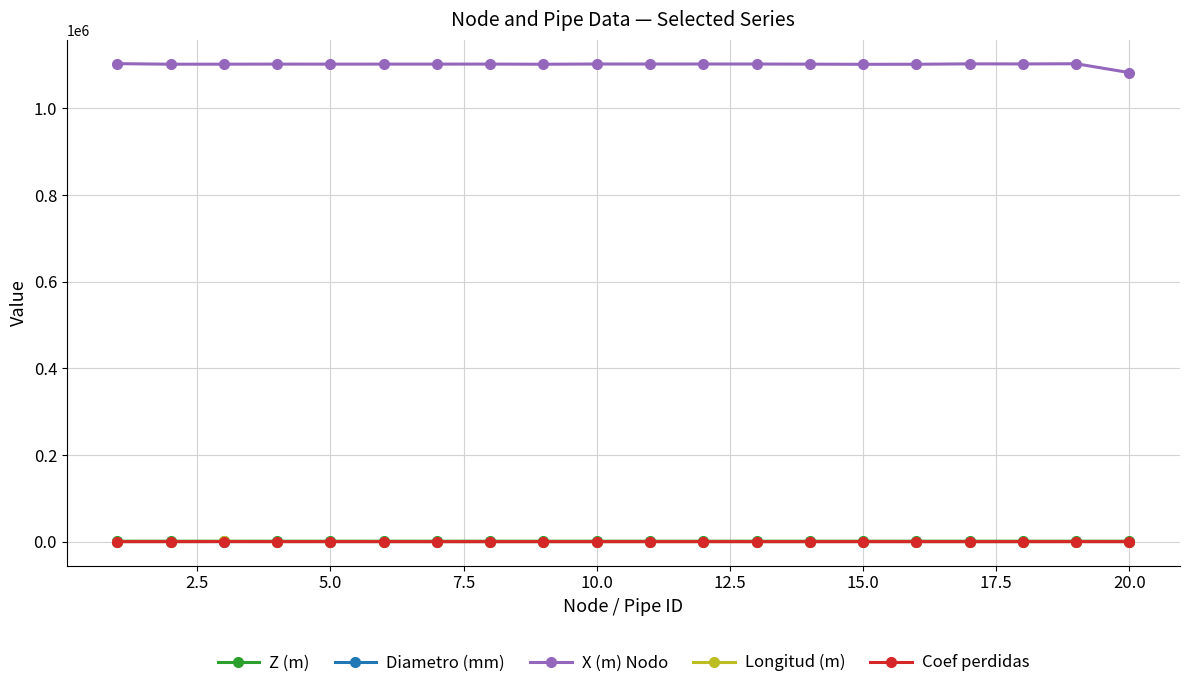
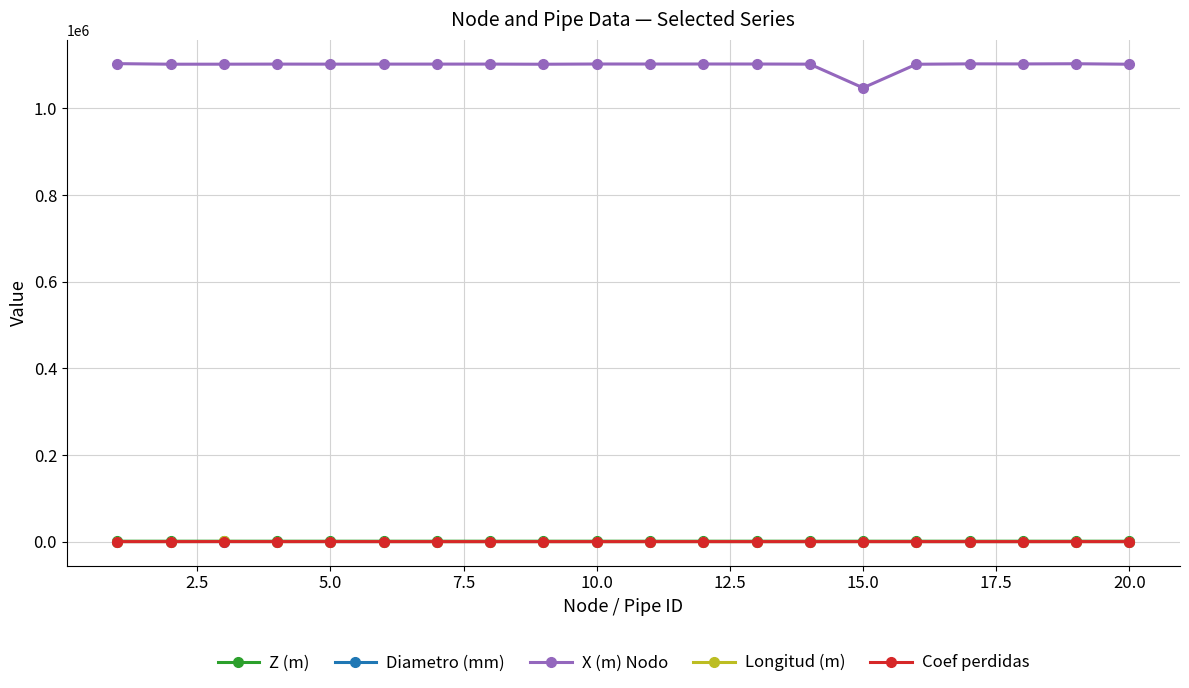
X (m) Nodo, 15.0: 1100000 -> 1050000
X (m) Nodo, 20.0: 1080000 -> 1100000
